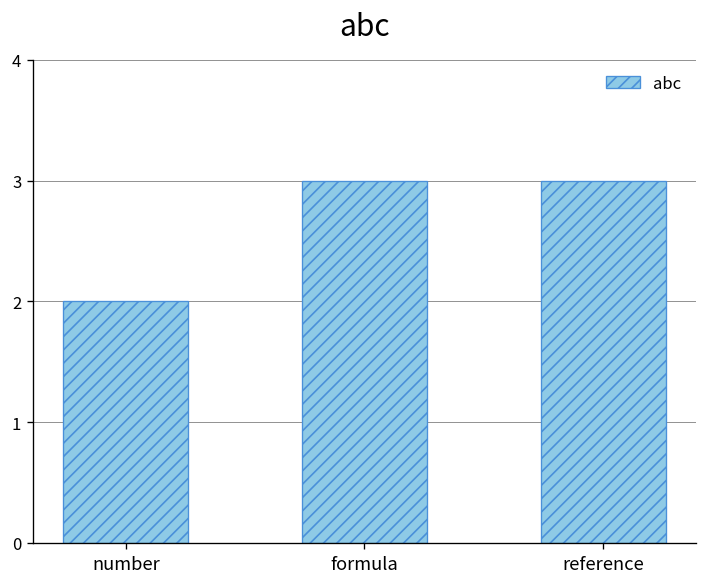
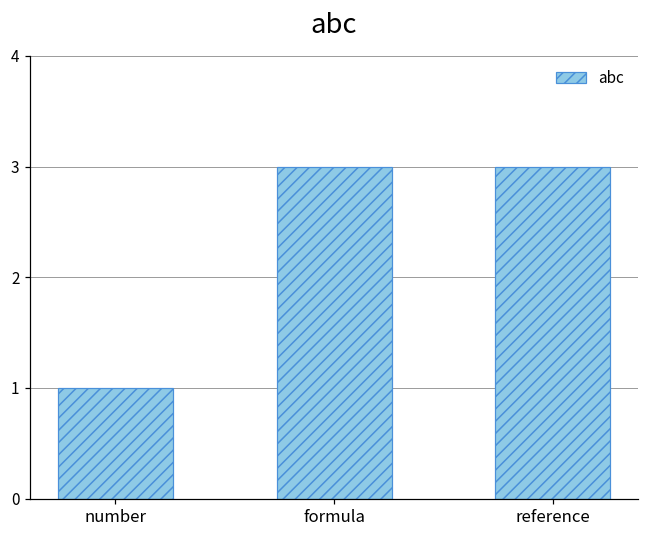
number: 2 -> 1
